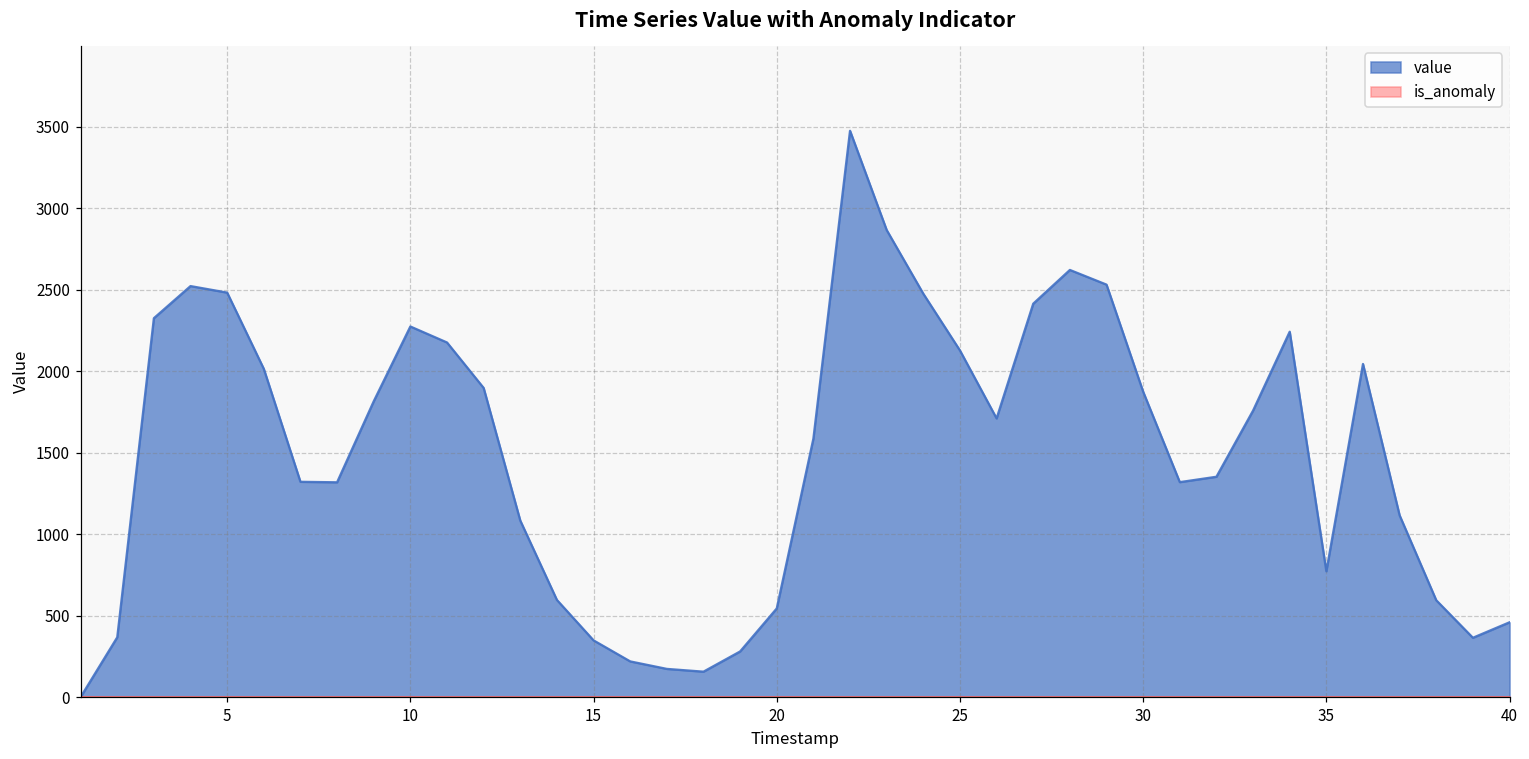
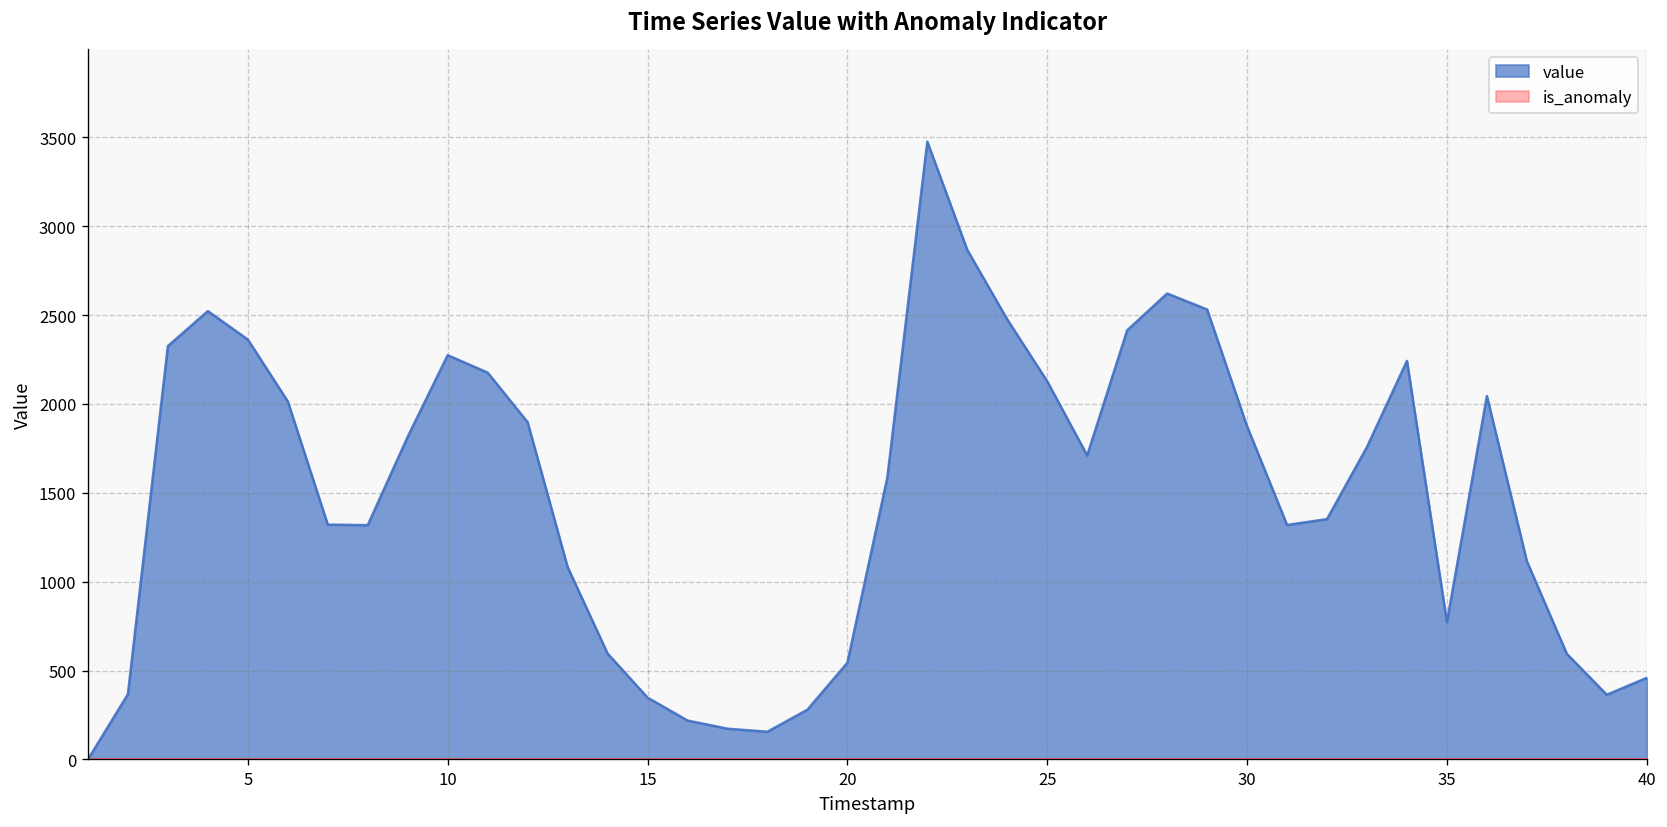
value, 5: 2480 -> 2360
